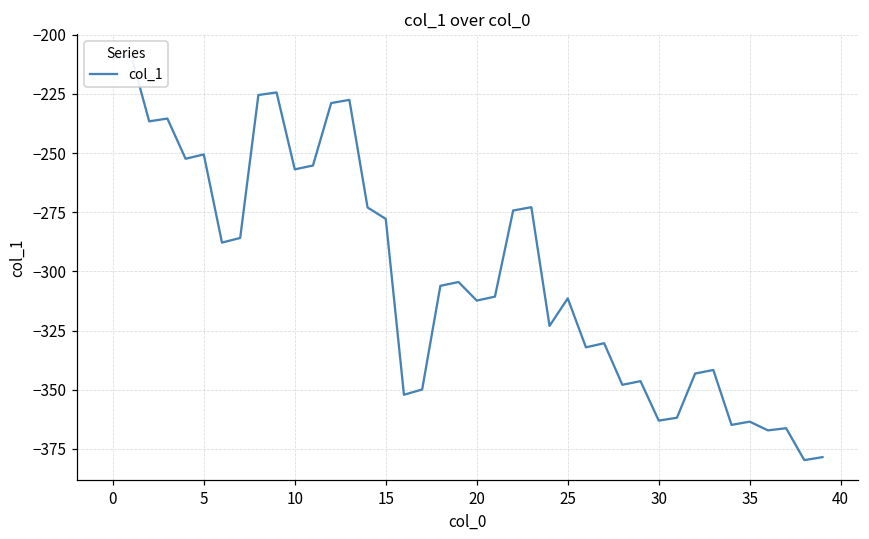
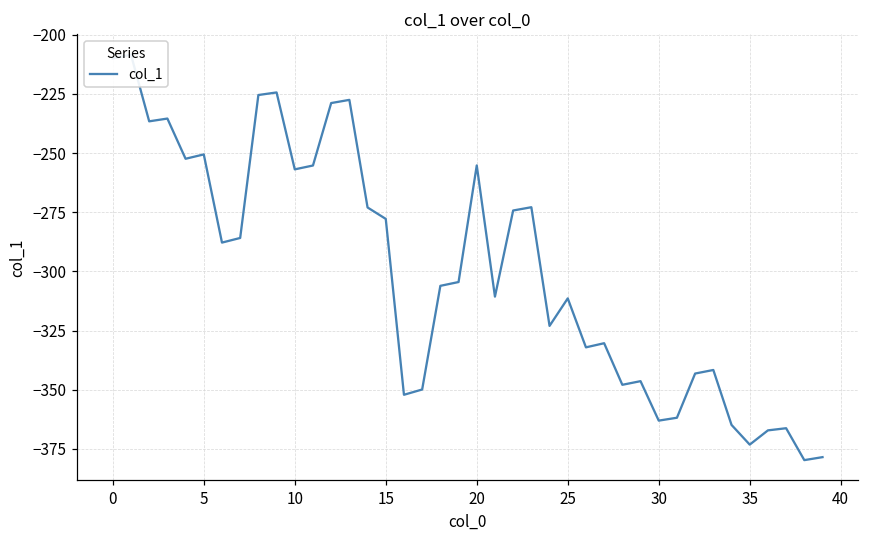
20: -312 -> -255
35: -364 -> -373
